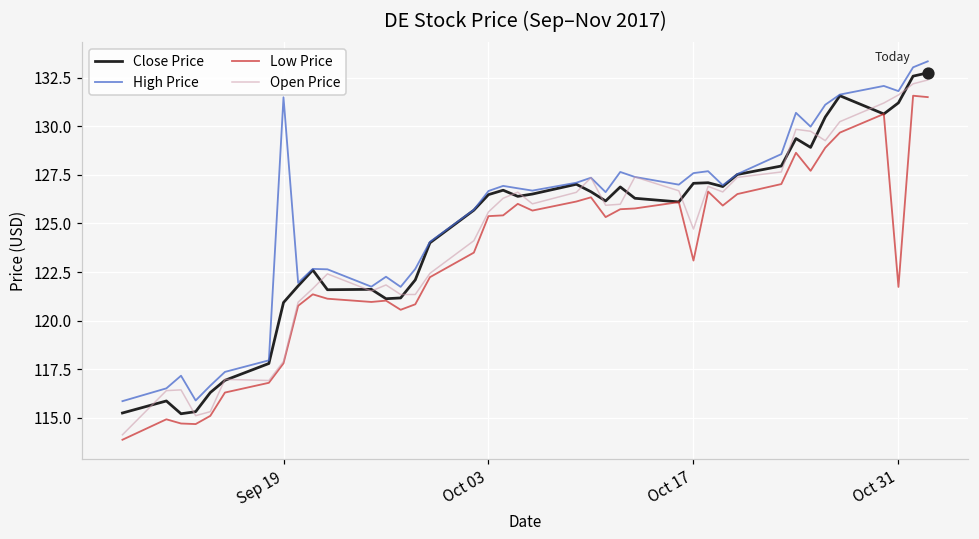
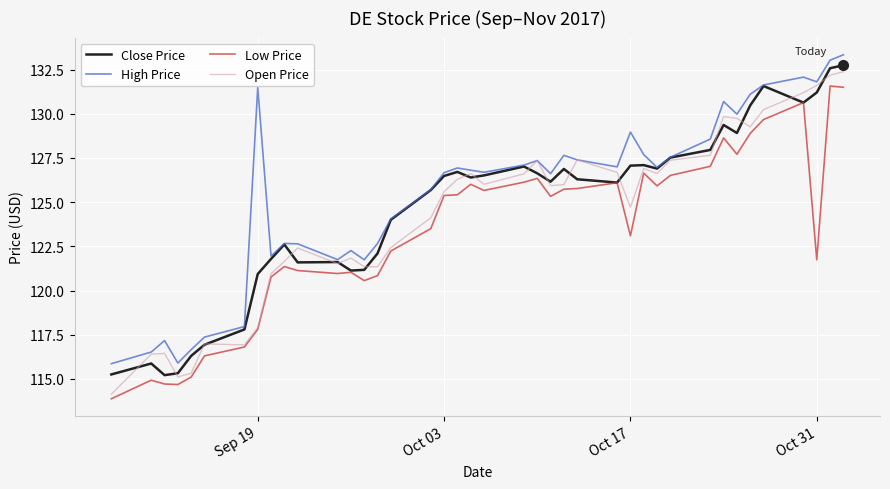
High Price, Oct 17: 127.6 -> 129.0
